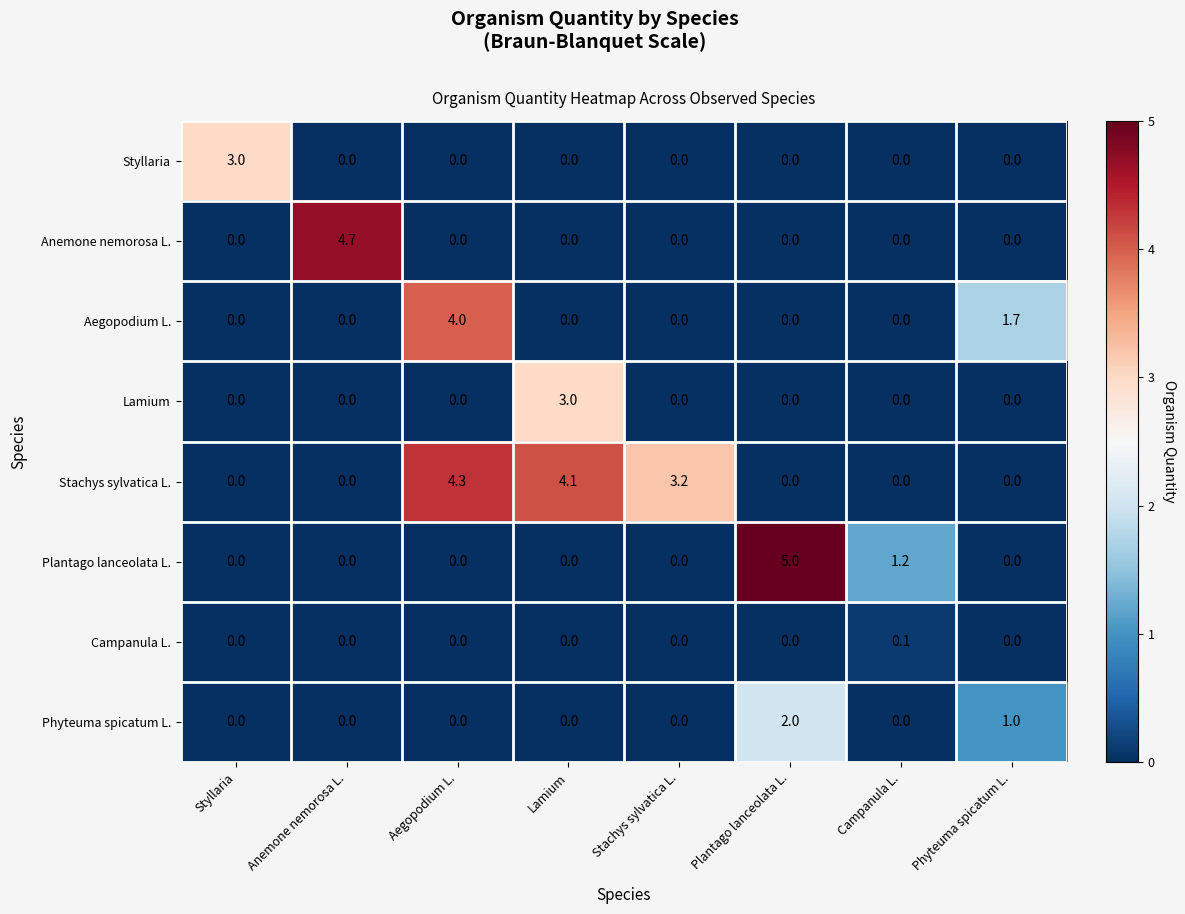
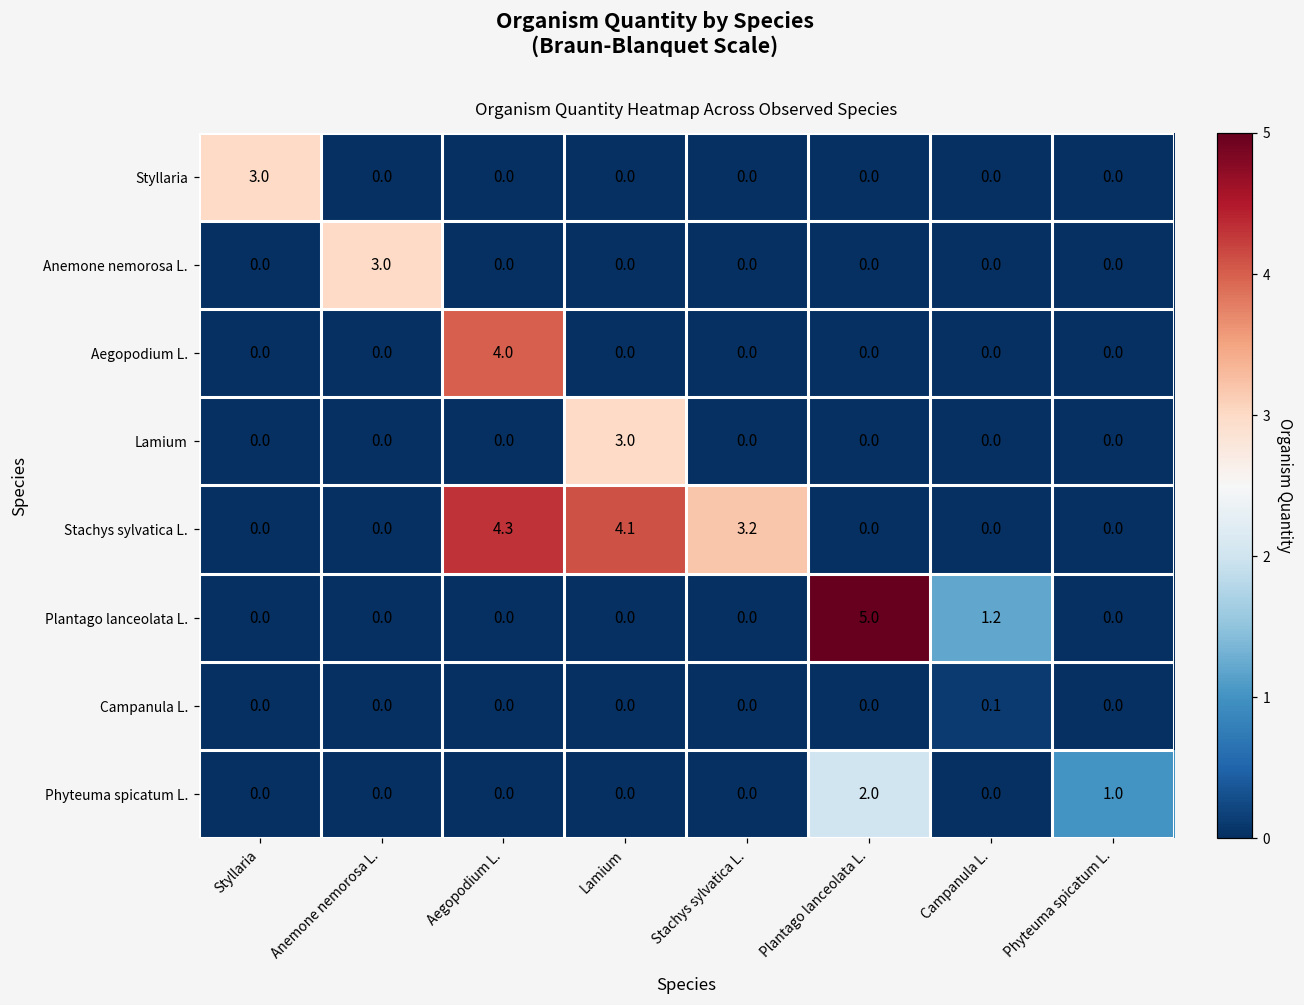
Anemone nemorosa L., Anemone nemorosa L.: 4.7 -> 3.0
Aegopodium L., Phyteuma spicatum L.: 1.7 -> 0.0
